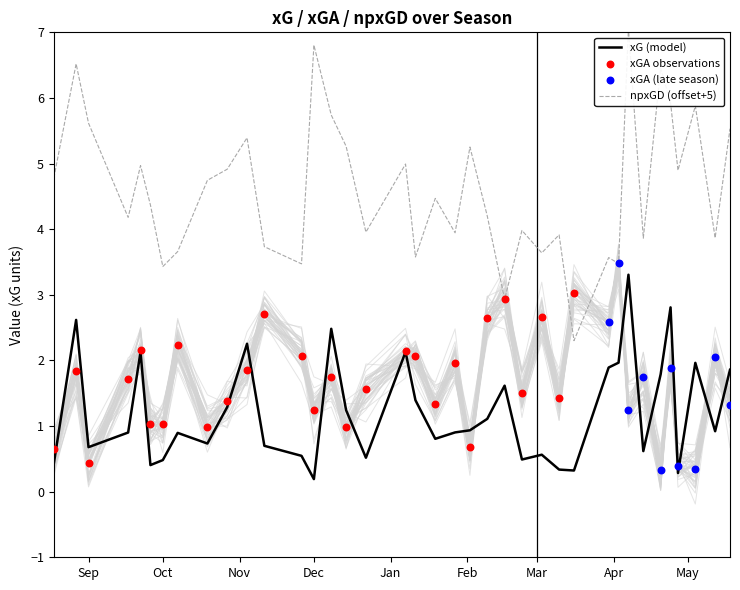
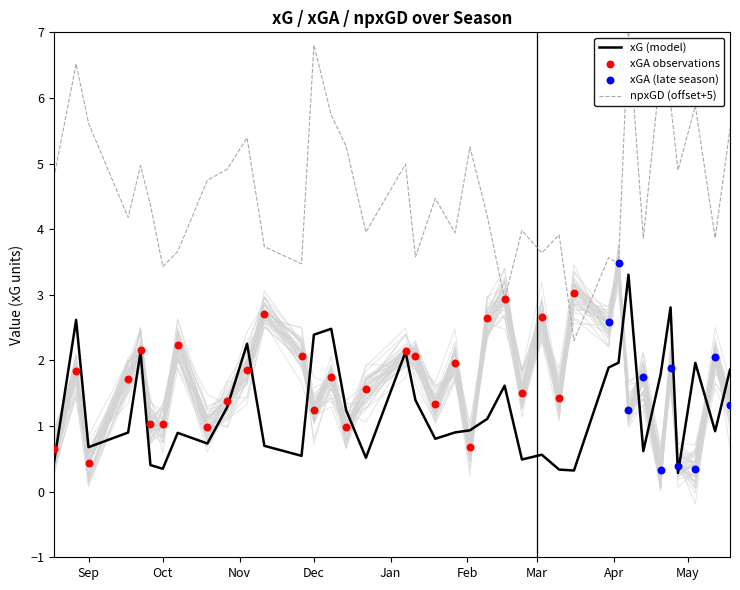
xG (model), Oct: 0.5 -> 0.3
xG (model), Dec: 0.2 -> 2.4
